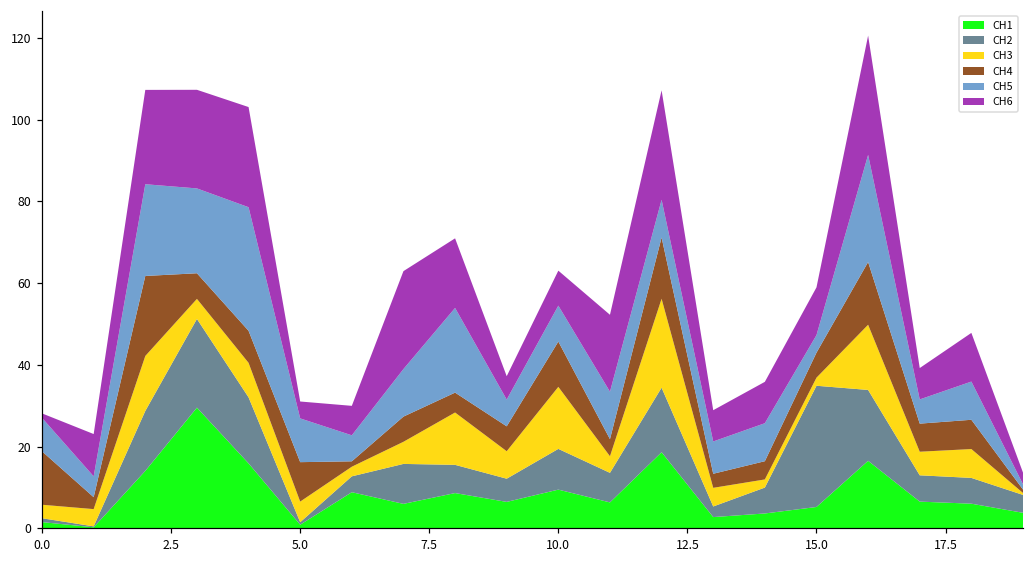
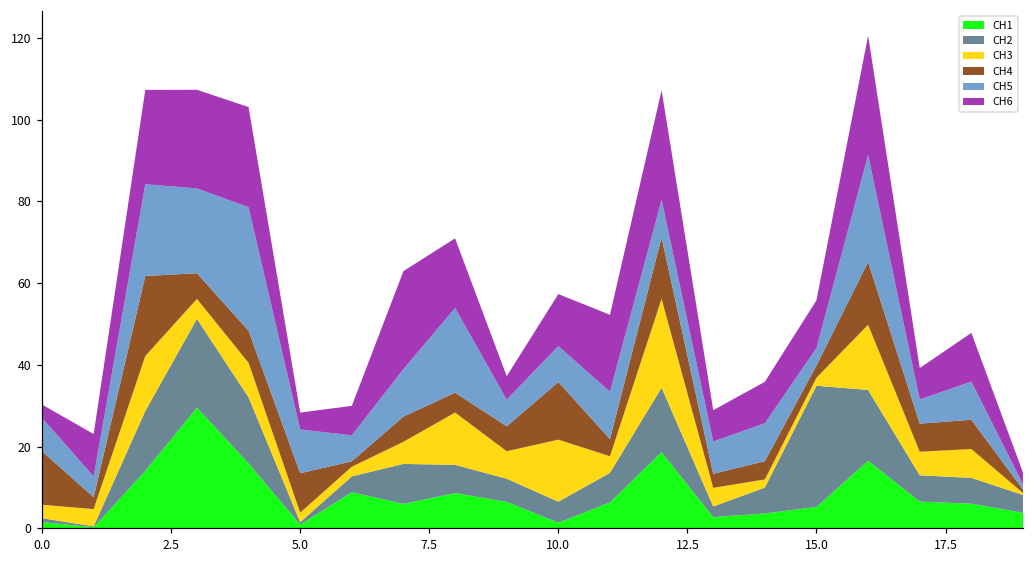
CH6, 0.0: 1 -> 3
CH3, 5.0: 5 -> 2
CH1, 10.0: 9 -> 1
CH2, 10.0: 10 -> 5
CH4, 10.0: 11 -> 14
CH6, 10.0: 9 -> 13
CH4, 15.0: 6 -> 3
